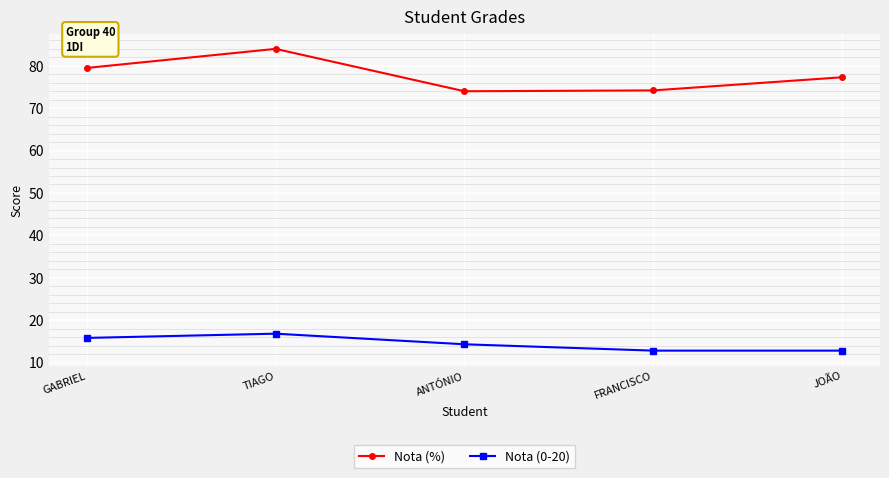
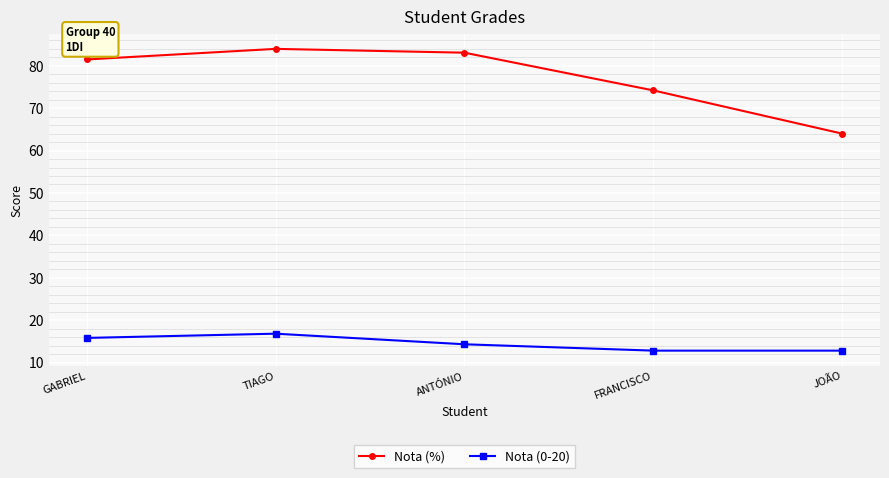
Nota (%), GABRIEL: 80 -> 82
Nota (%), ANTÓNIO: 74 -> 83
Nota (%), JOÃO: 77 -> 64
